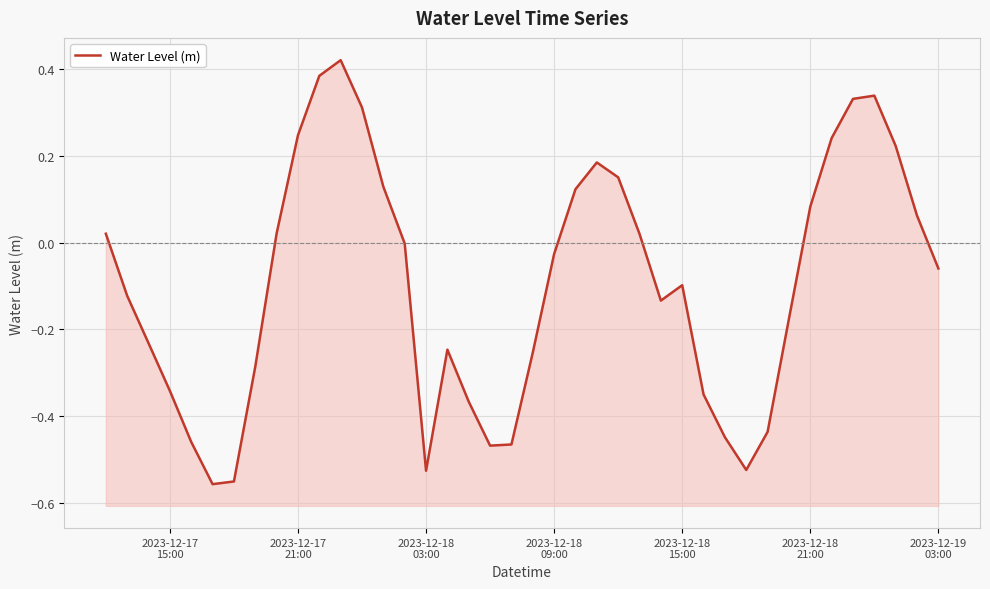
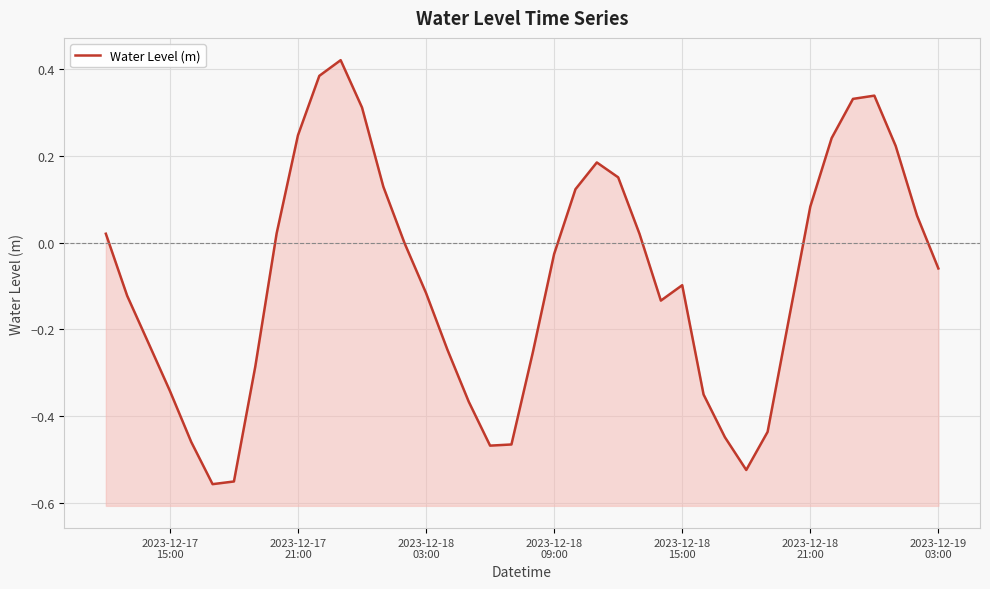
2023-12-18 03:00: -0.53 -> -0.12
